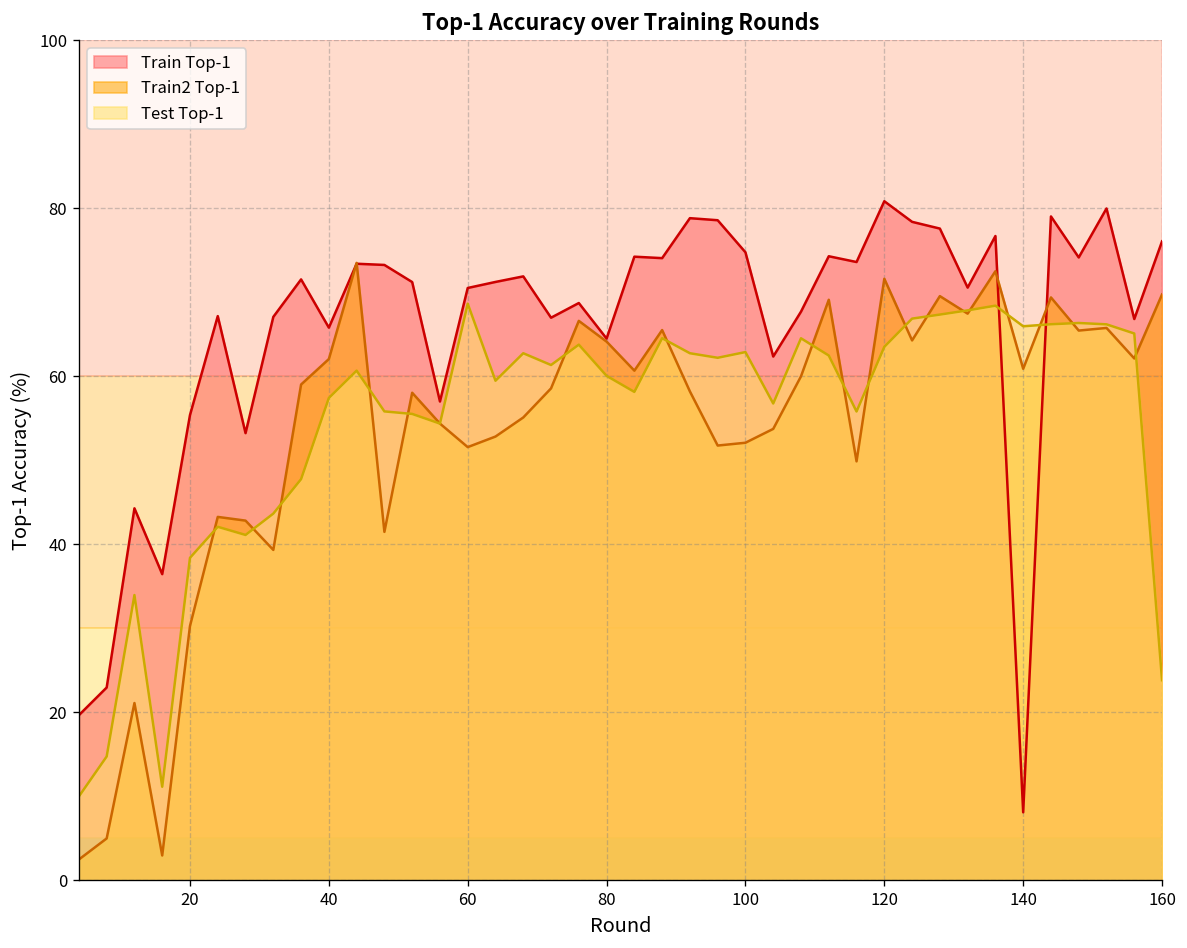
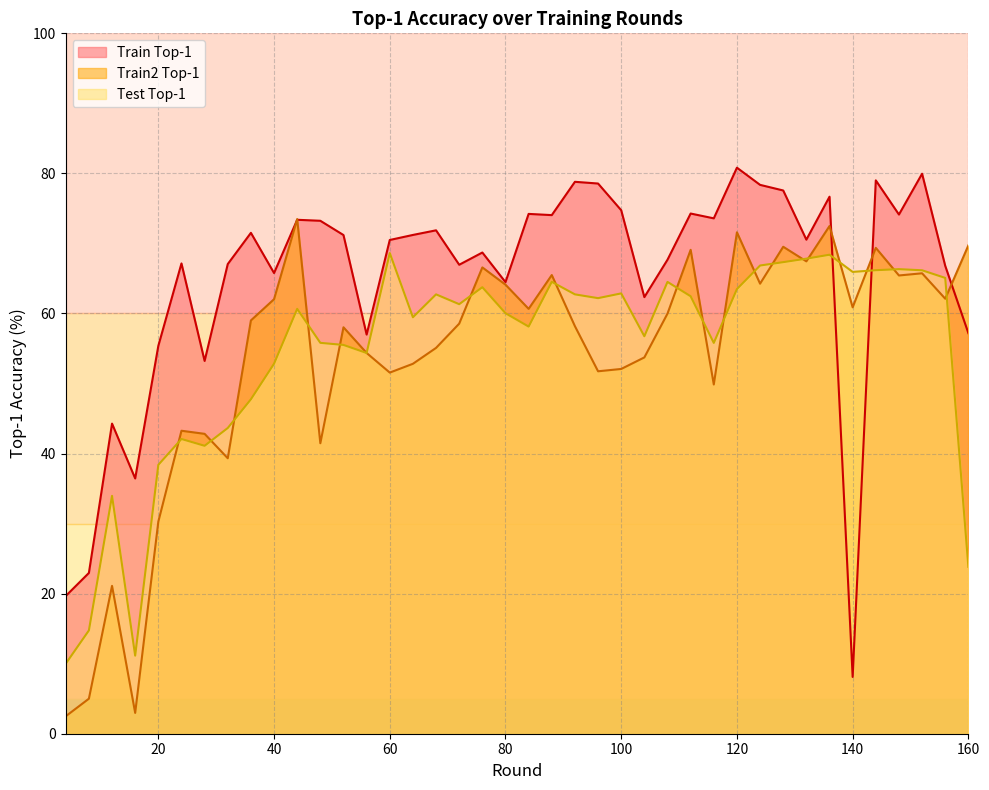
Test Top-1, 40: 57 -> 53
Train Top-1, 160: 76 -> 57
